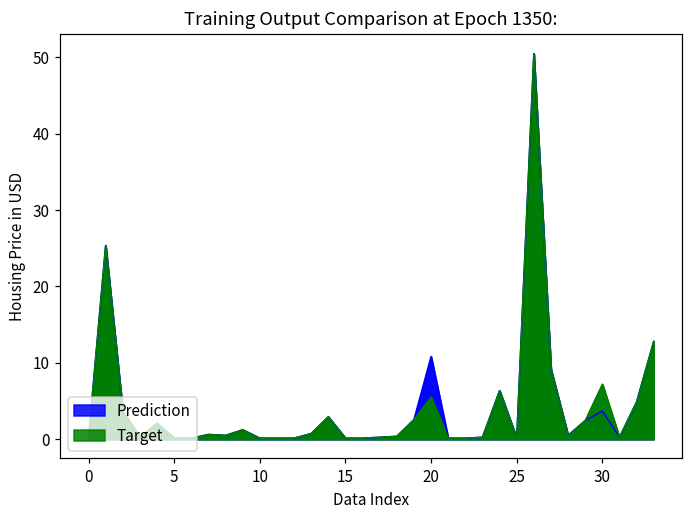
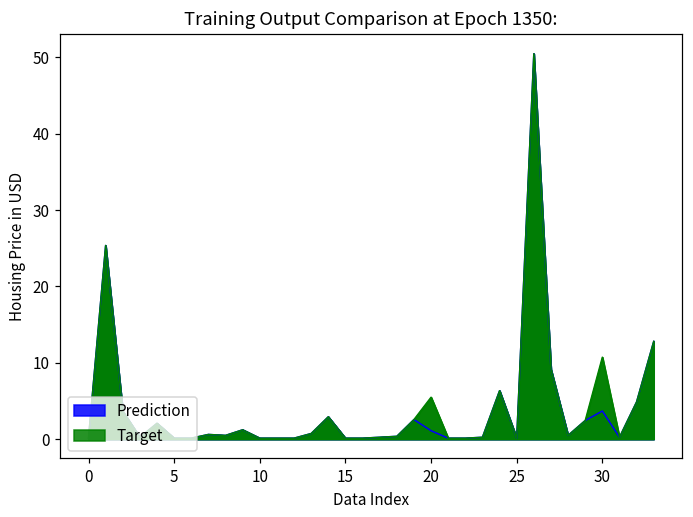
Prediction, 20: 11 -> 1
Target, 30: 7 -> 11
